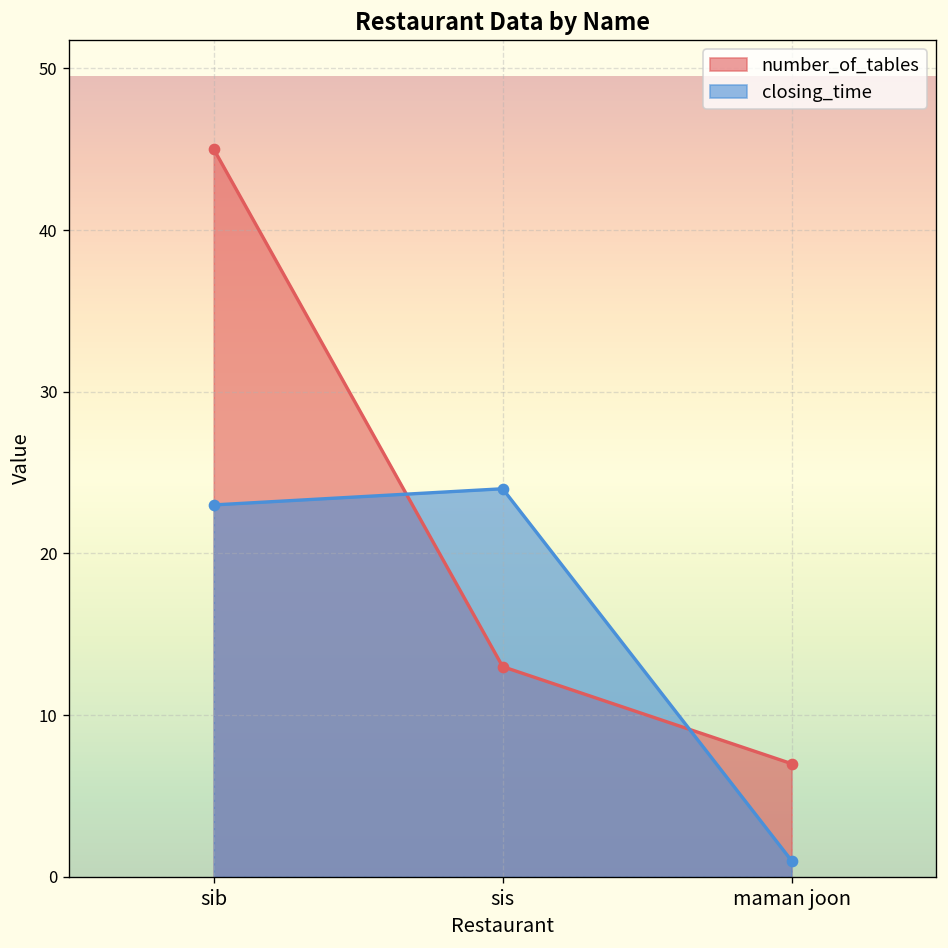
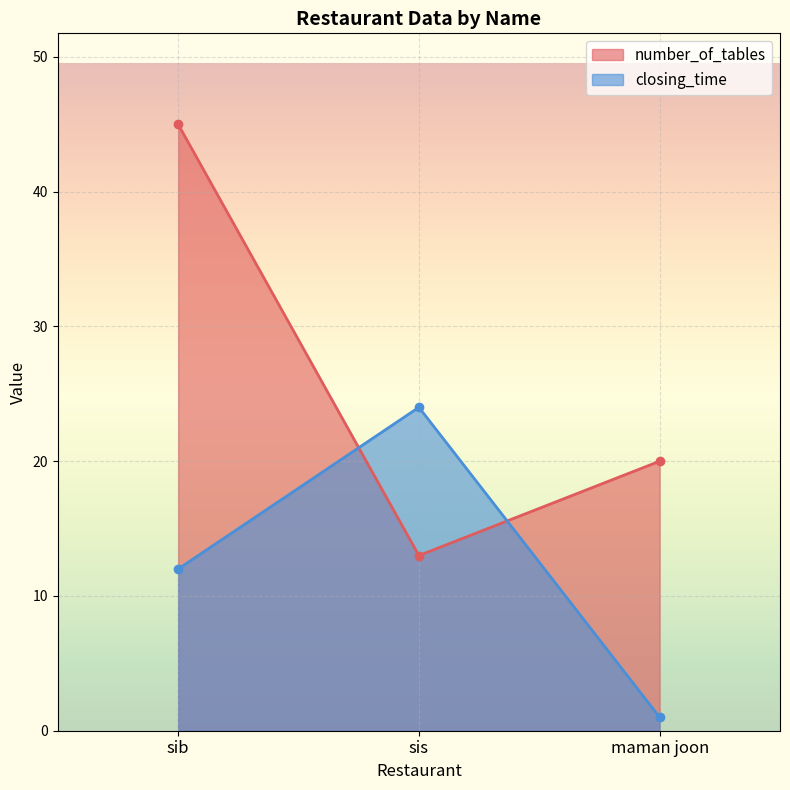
closing_time, sib: 23 -> 12
number_of_tables, maman joon: 7 -> 20
